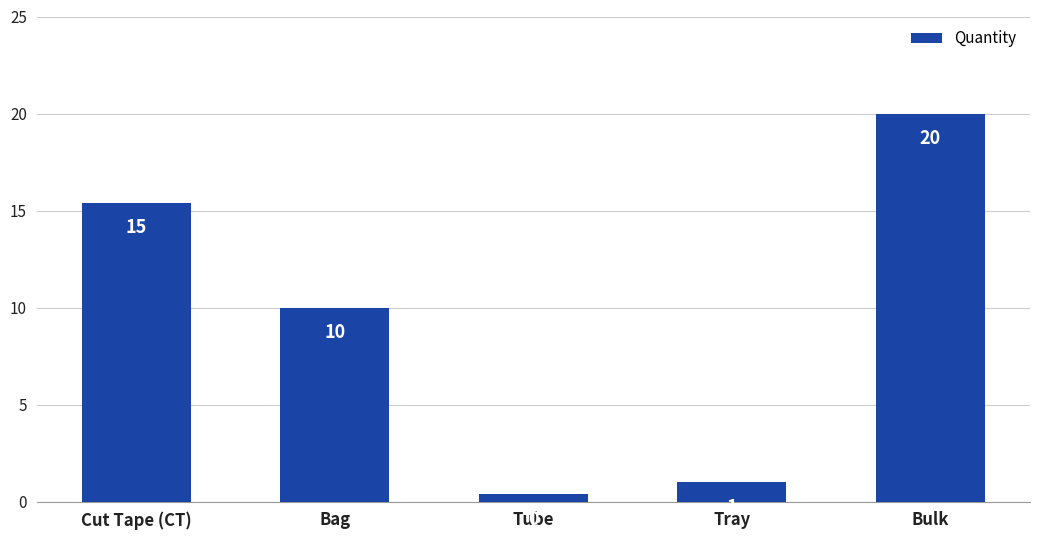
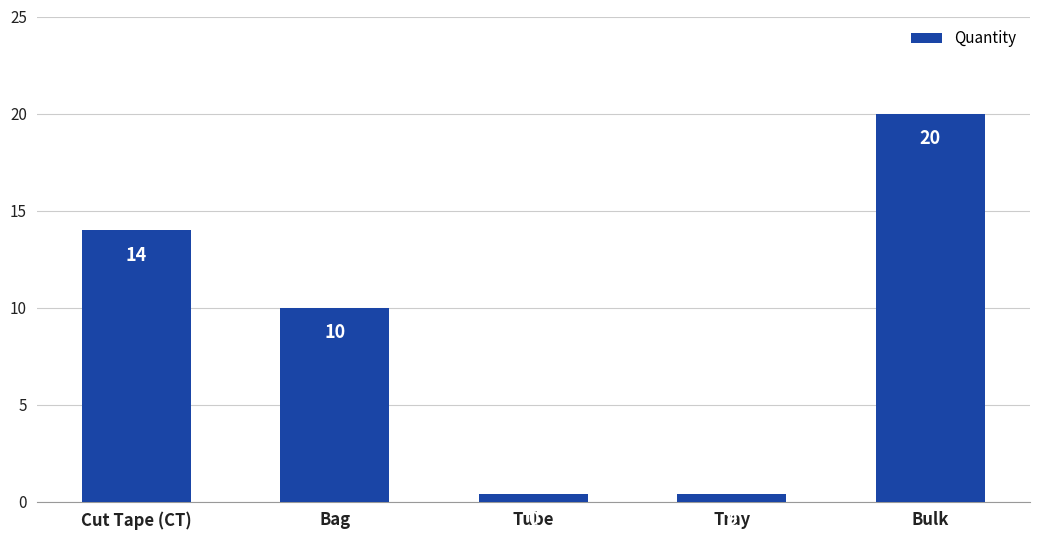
Cut Tape (CT): 15 -> 14
Tray: 1.0 -> 0.4
